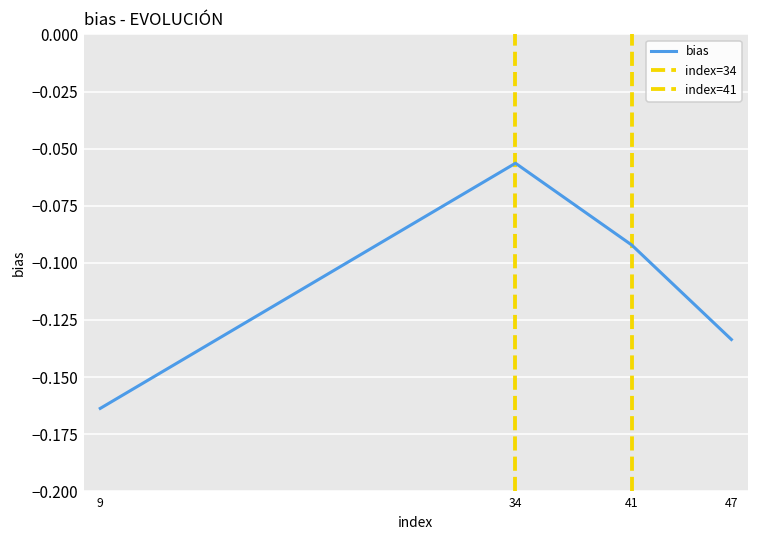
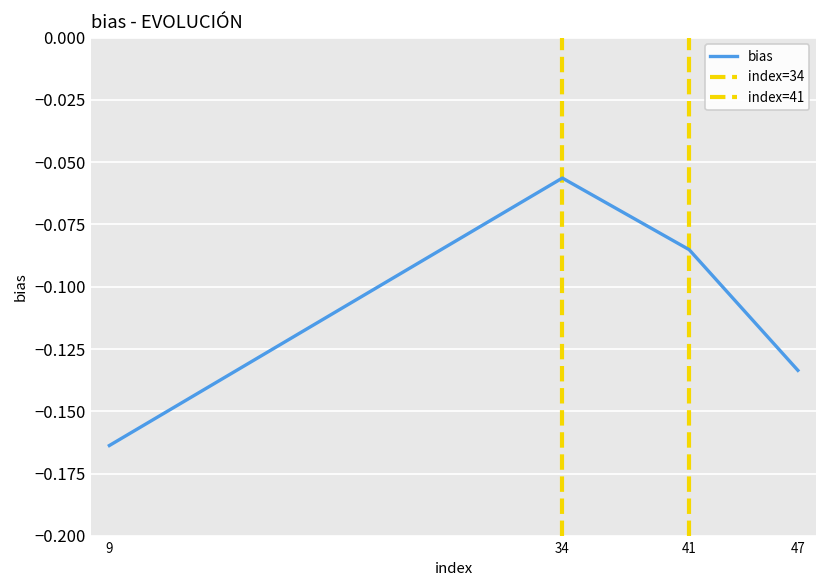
41: -0.092 -> -0.085
